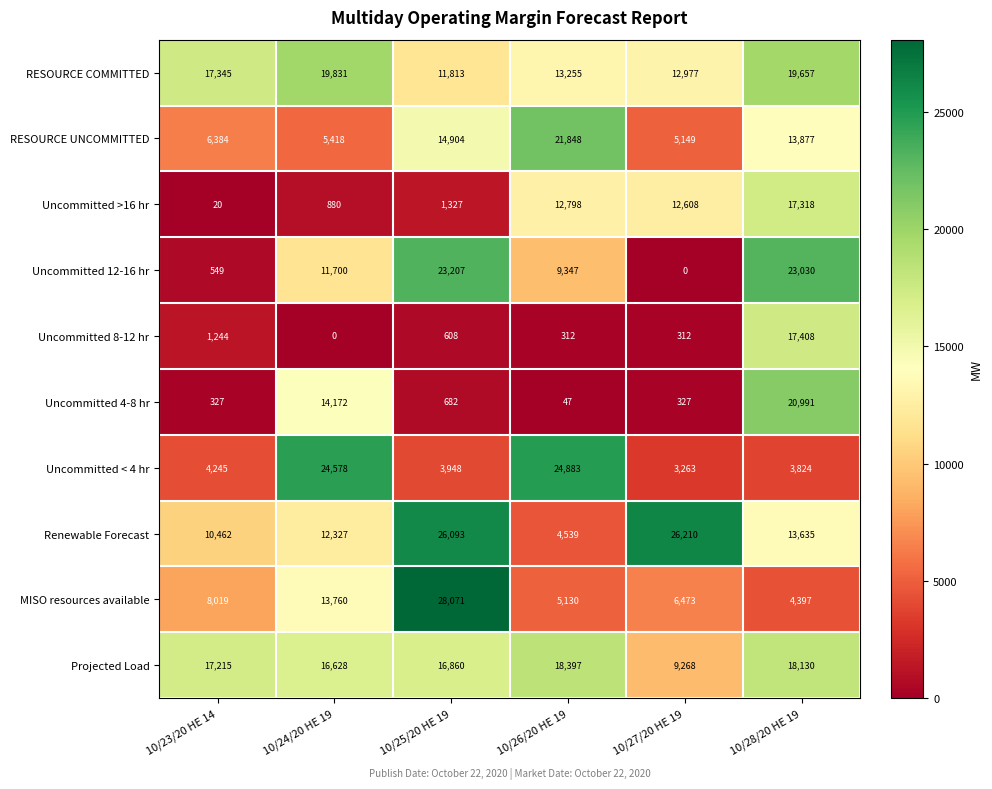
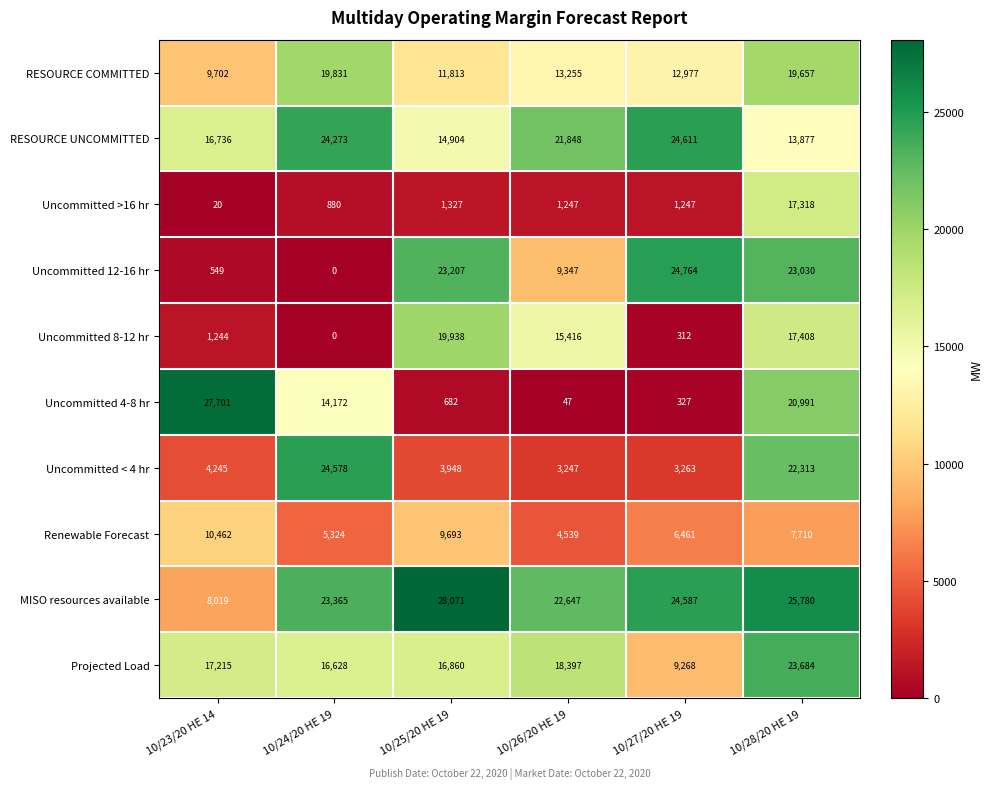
RESOURCE COMMITTED, 10/23/20 HE 14: 17,345 -> 9,702
RESOURCE UNCOMMITTED, 10/23/20 HE 14: 6,384 -> 16,736
RESOURCE UNCOMMITTED, 10/24/20 HE 19: 5,418 -> 24,273
RESOURCE UNCOMMITTED, 10/27/20 HE 19: 5,149 -> 24,611
Uncommitted >16 hr, 10/26/20 HE 19: 12,798 -> 1,247
Uncommitted >16 hr, 10/27/20 HE 19: 12,608 -> 1,247
Uncommitted 12-16 hr, 10/24/20 HE 19: 11,700 -> 0
Uncommitted 12-16 hr, 10/27/20 HE 19: 0 -> 24,764
Uncommitted 8-12 hr, 10/25/20 HE 19: 608 -> 19,938
Uncommitted 8-12 hr, 10/26/20 HE 19: 312 -> 15,416
Uncommitted 4-8 hr, 10/23/20 HE 14: 327 -> 27,701
Uncommitted < 4 hr, 10/26/20 HE 19: 24,883 -> 3,247
Uncommitted < 4 hr, 10/28/20 HE 19: 3,824 -> 22,313
Renewable Forecast, 10/24/20 HE 19: 12,327 -> 5,324
Renewable Forecast, 10/25/20 HE 19: 26,093 -> 9,693
Renewable Forecast, 10/27/20 HE 19: 26,210 -> 6,461
Renewable Forecast, 10/28/20 HE 19: 13,635 -> 7,710
MISO resources available, 10/24/20 HE 19: 13,760 -> 23,365
MISO resources available, 10/26/20 HE 19: 5,130 -> 22,647
MISO resources available, 10/27/20 HE 19: 6,473 -> 24,587
MISO resources available, 10/28/20 HE 19: 4,397 -> 25,780
Projected Load, 10/28/20 HE 19: 18,130 -> 23,684
